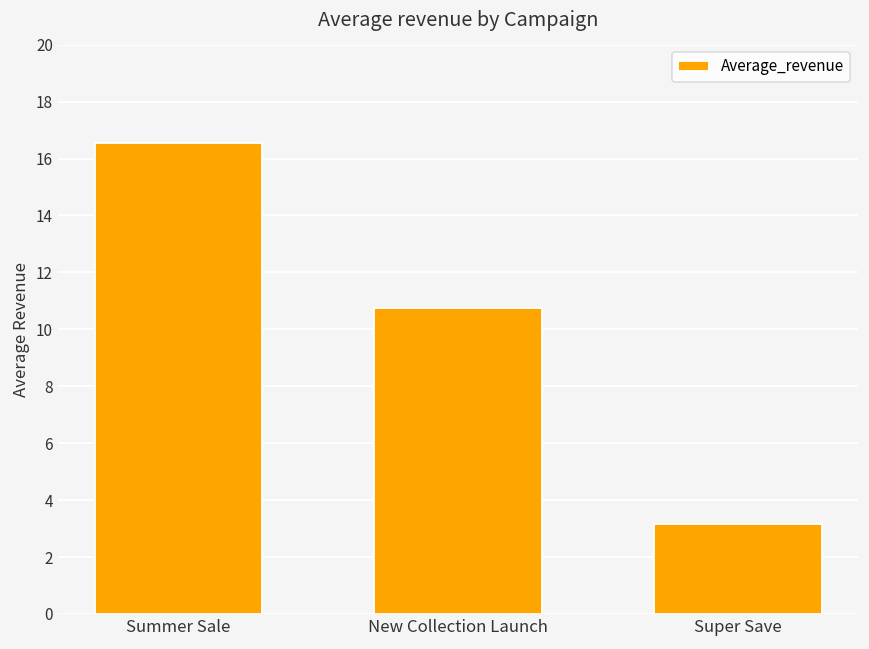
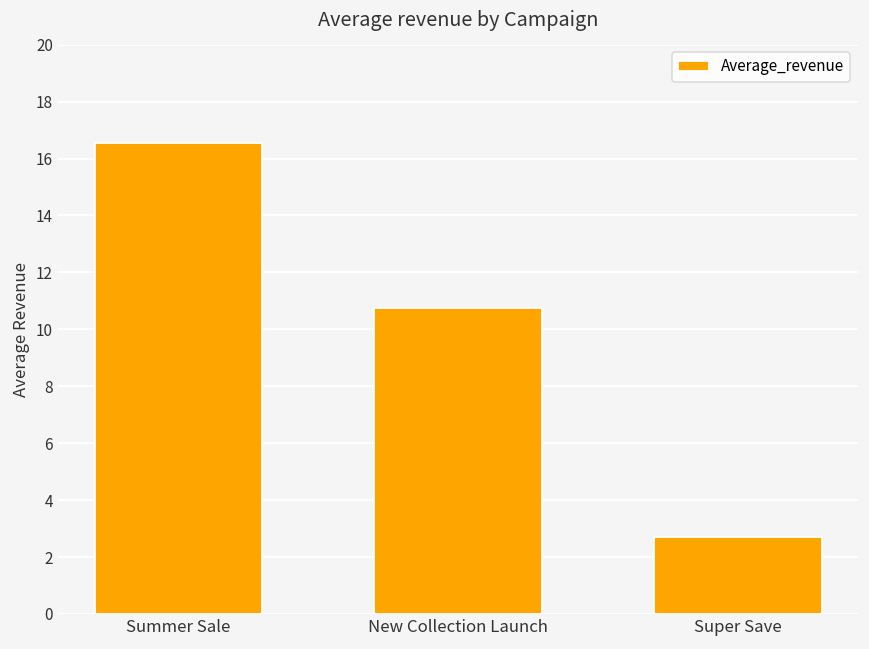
Super Save: 3.2 -> 2.7
